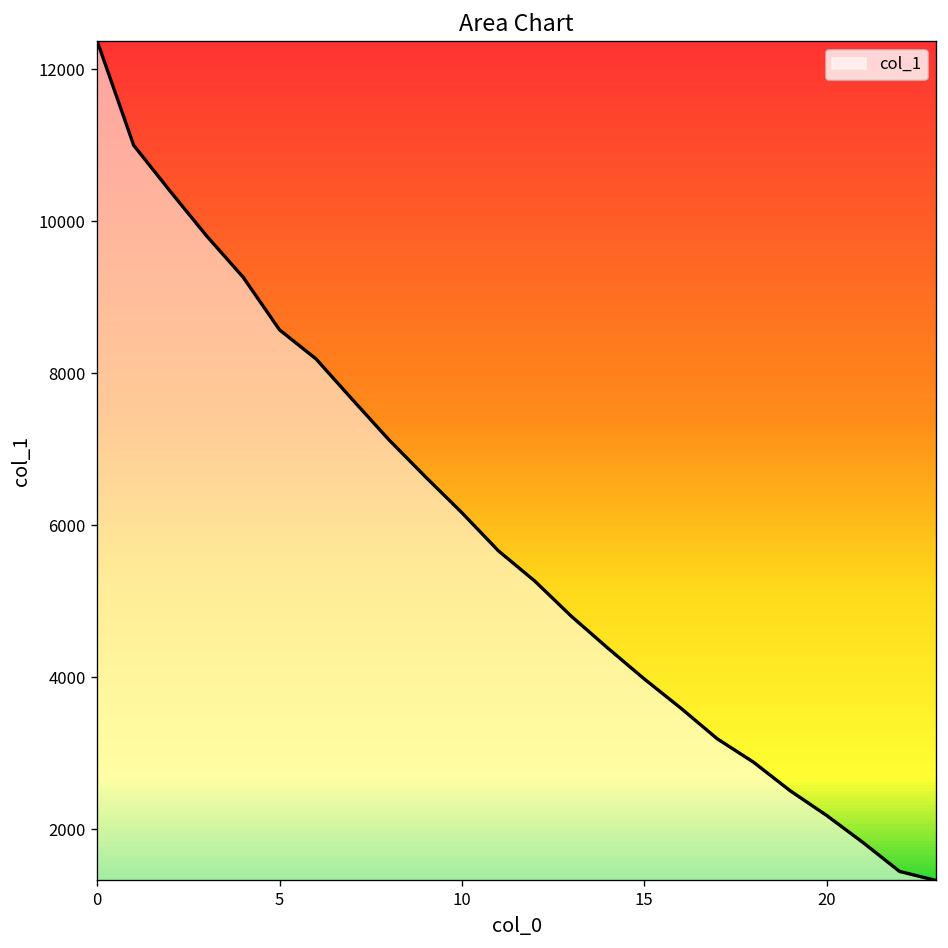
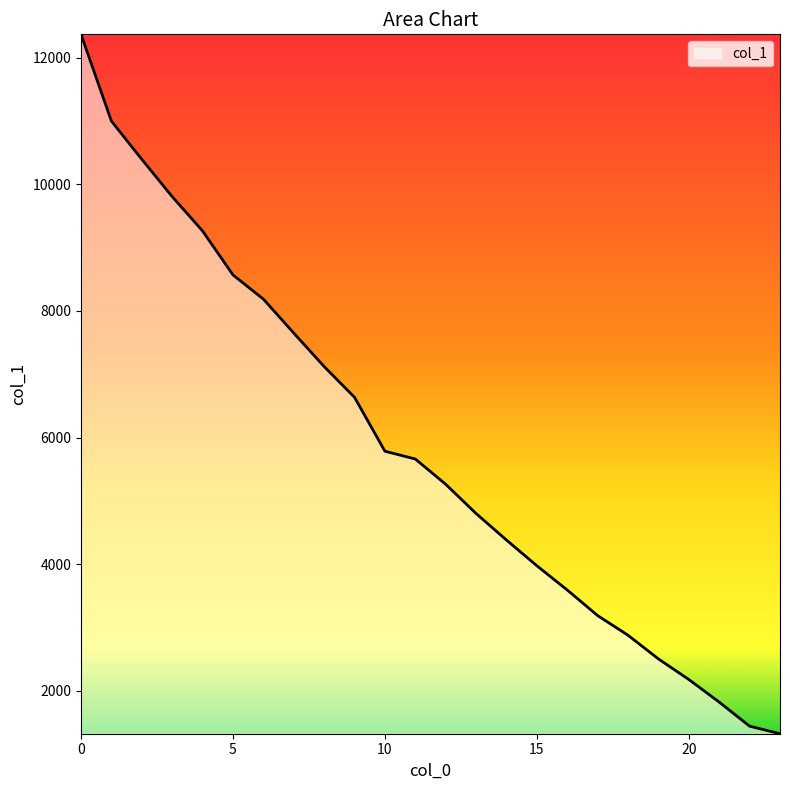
10: 6200 -> 5800
